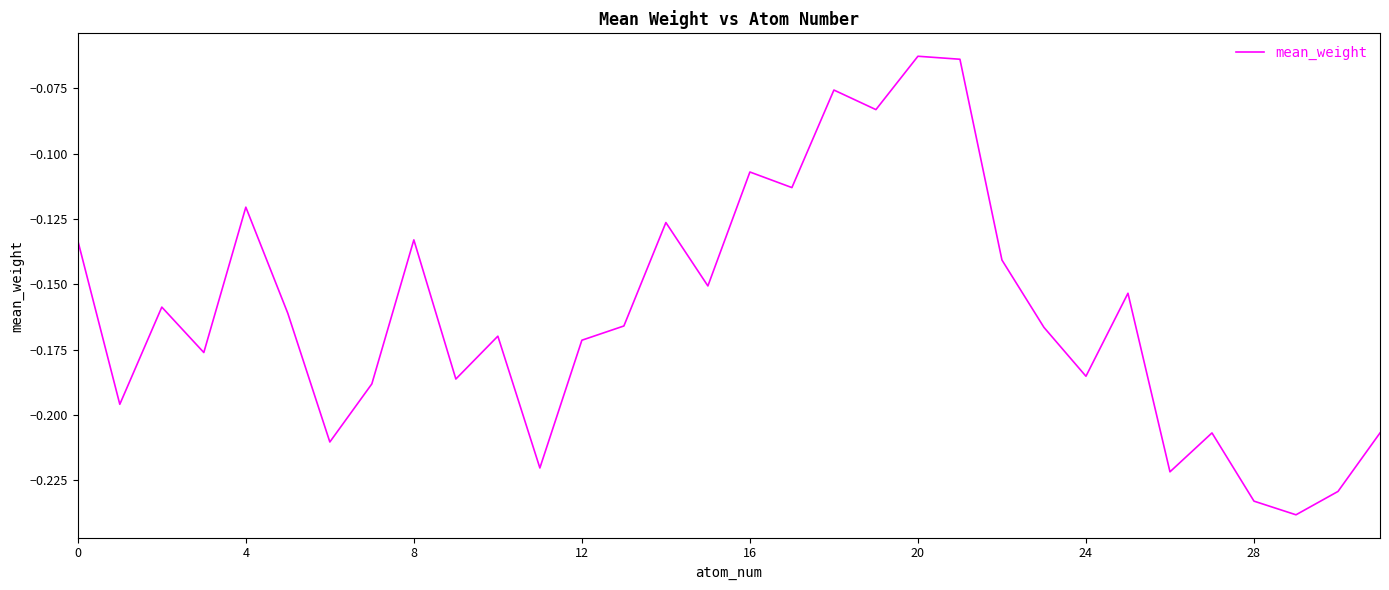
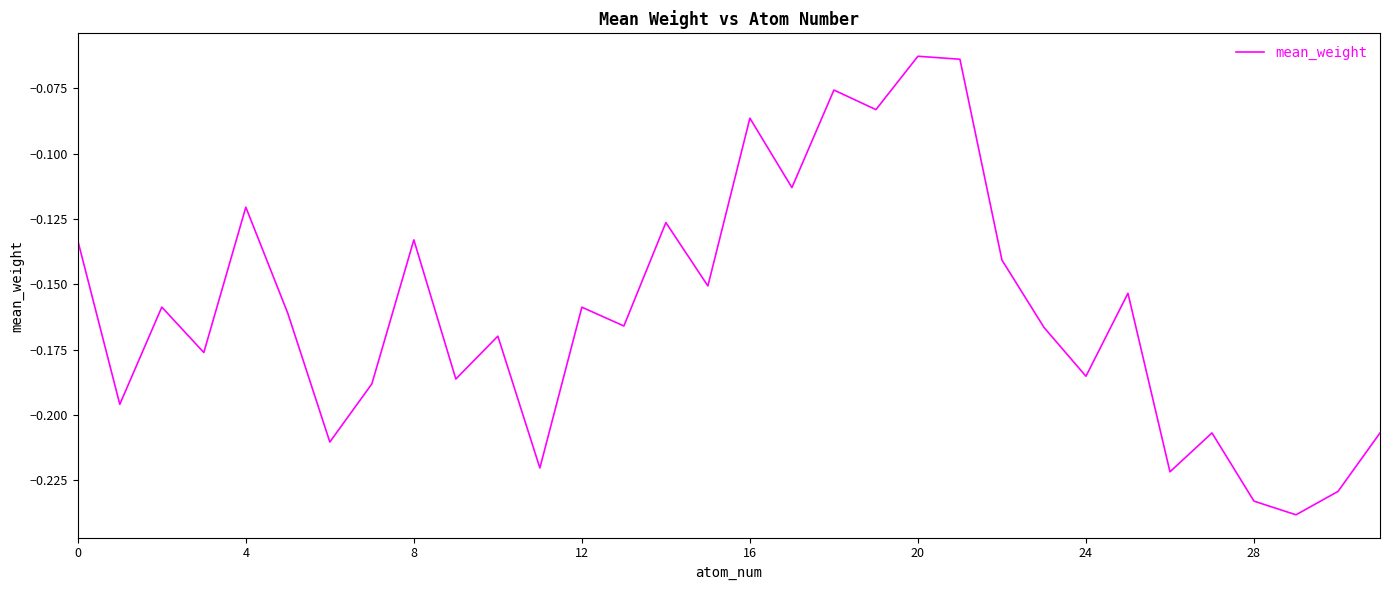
12: -0.171 -> -0.159
16: -0.107 -> -0.086
